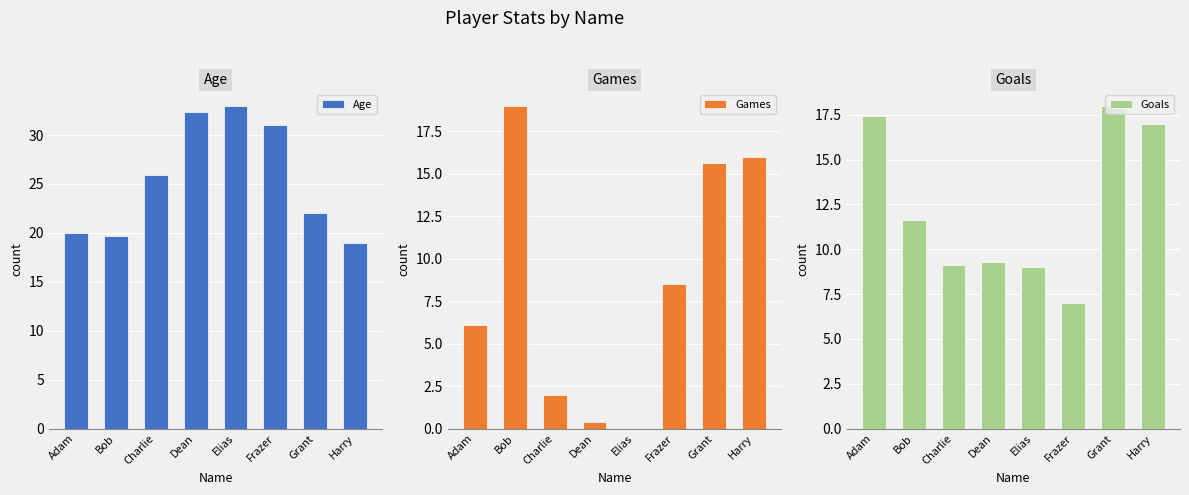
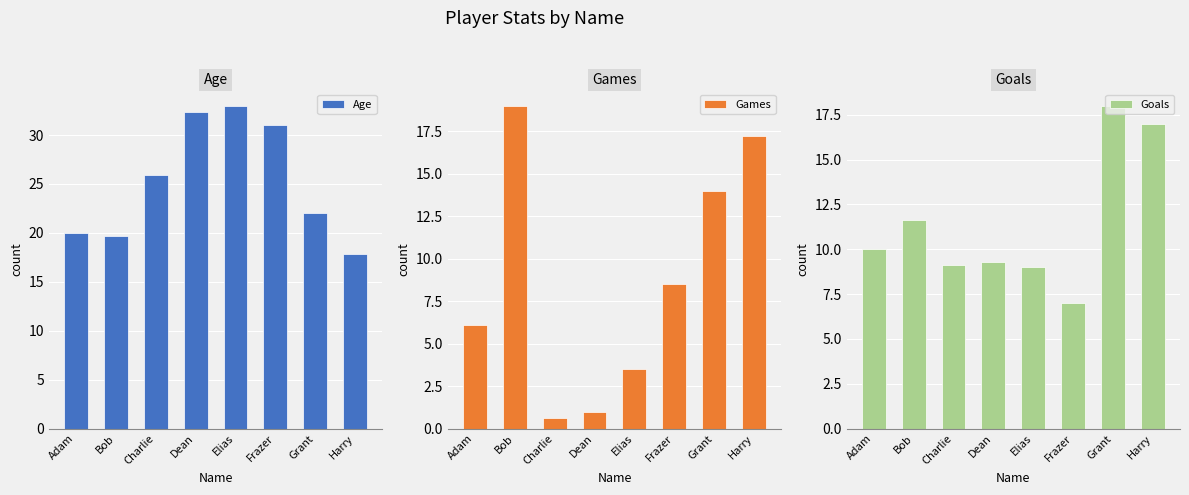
Age, Harry: 19 -> 18
Games, Charlie: 2.0 -> 0.6
Games, Dean: 0.4 -> 1.0
Games, Elias: 0.0 -> 3.5
Games, Grant: 15.6 -> 14.0
Games, Harry: 16.0 -> 17.2
Goals, Adam: 17.4 -> 10.0
